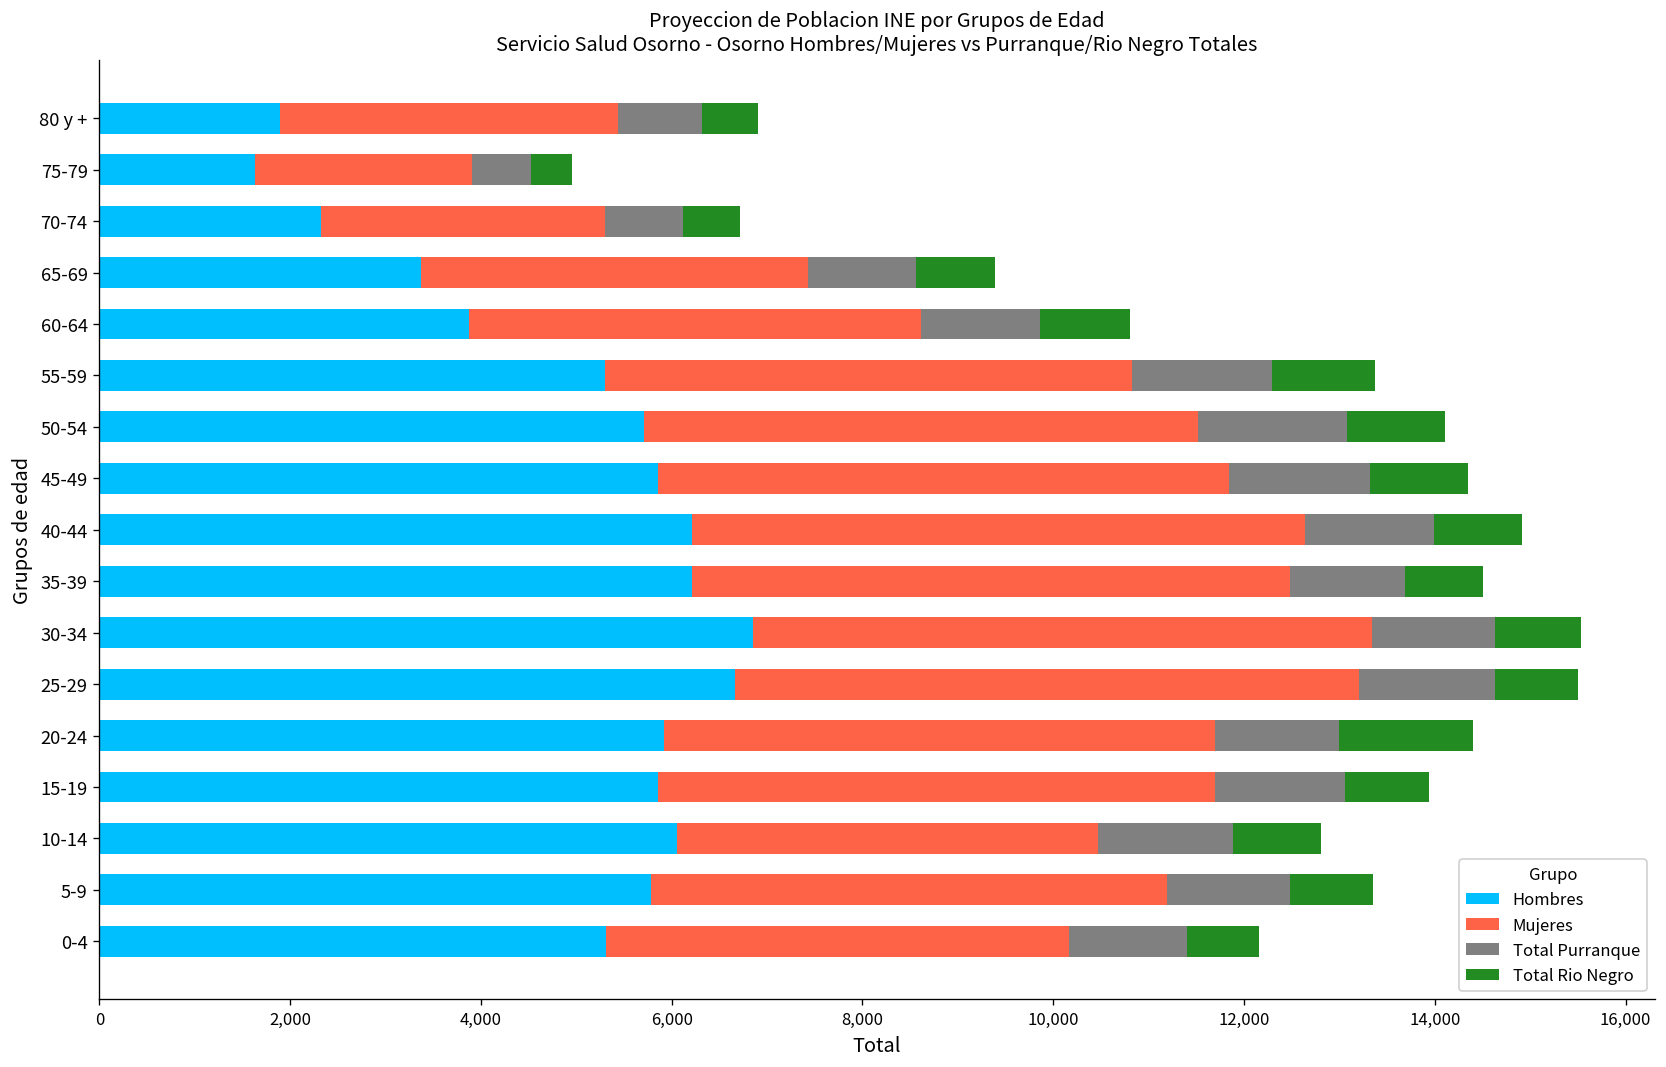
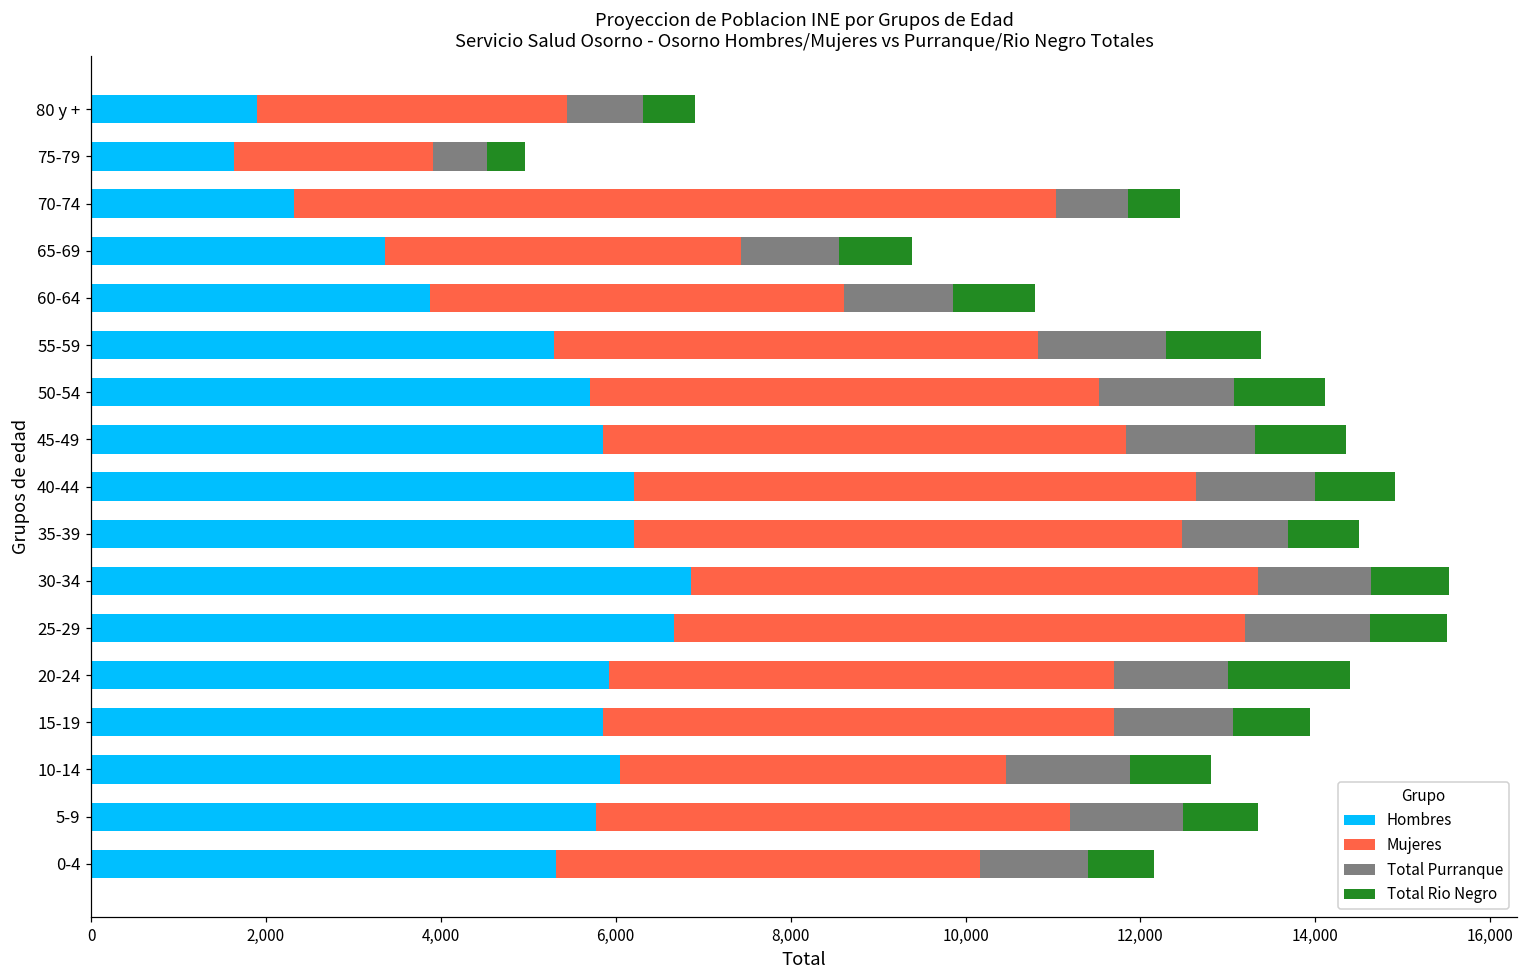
Mujeres, 70-74: 3,000 -> 8,700
